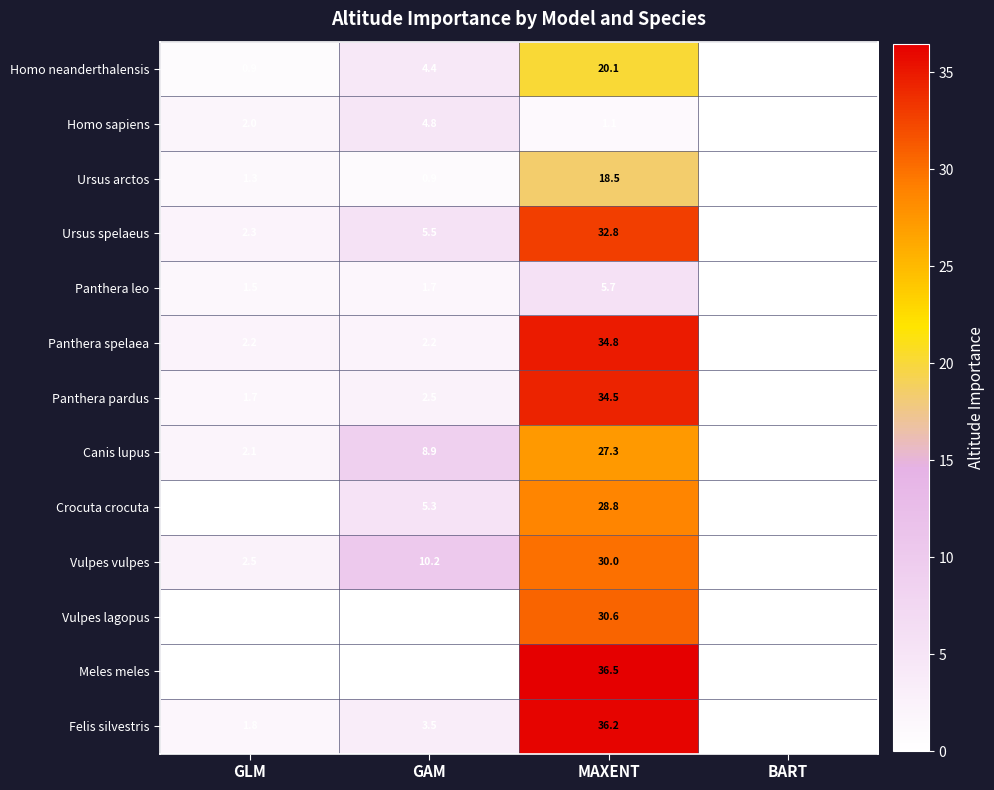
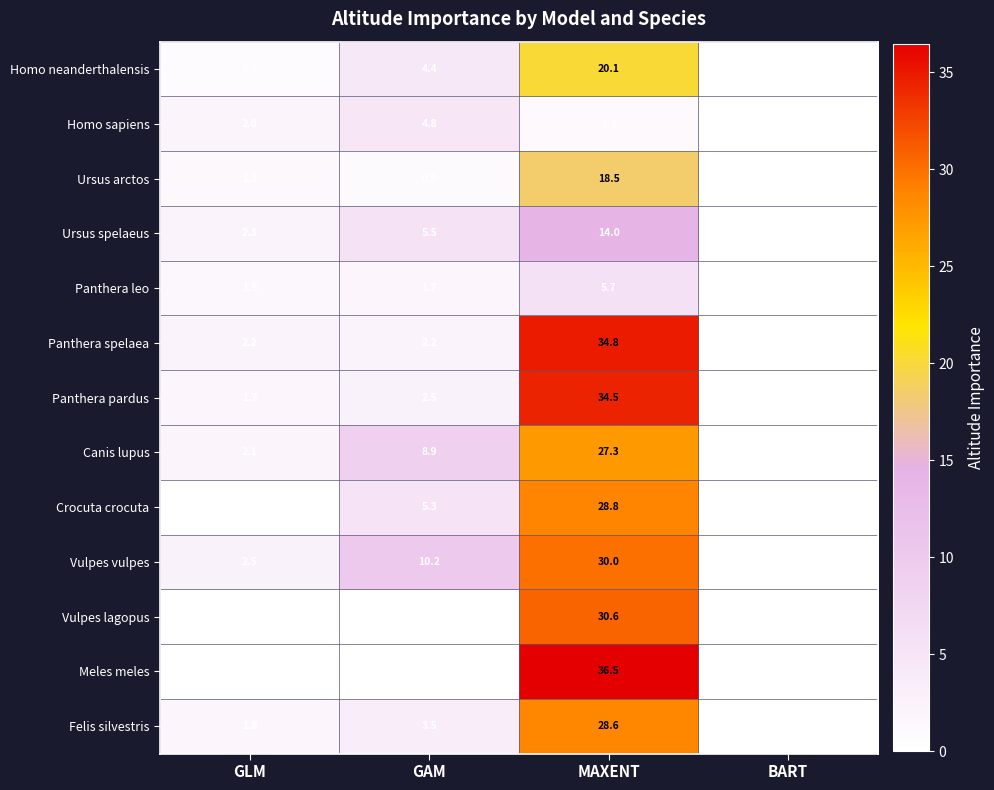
Ursus spelaeus, MAXENT: 32.8 -> 14.0
Felis silvestris, MAXENT: 36.2 -> 28.6
